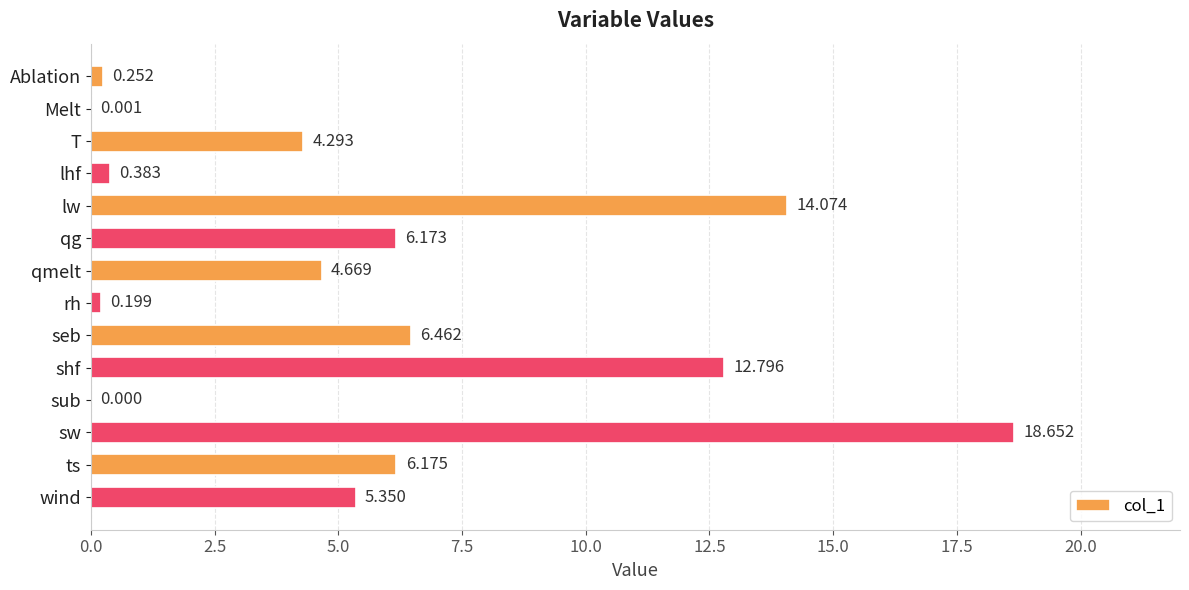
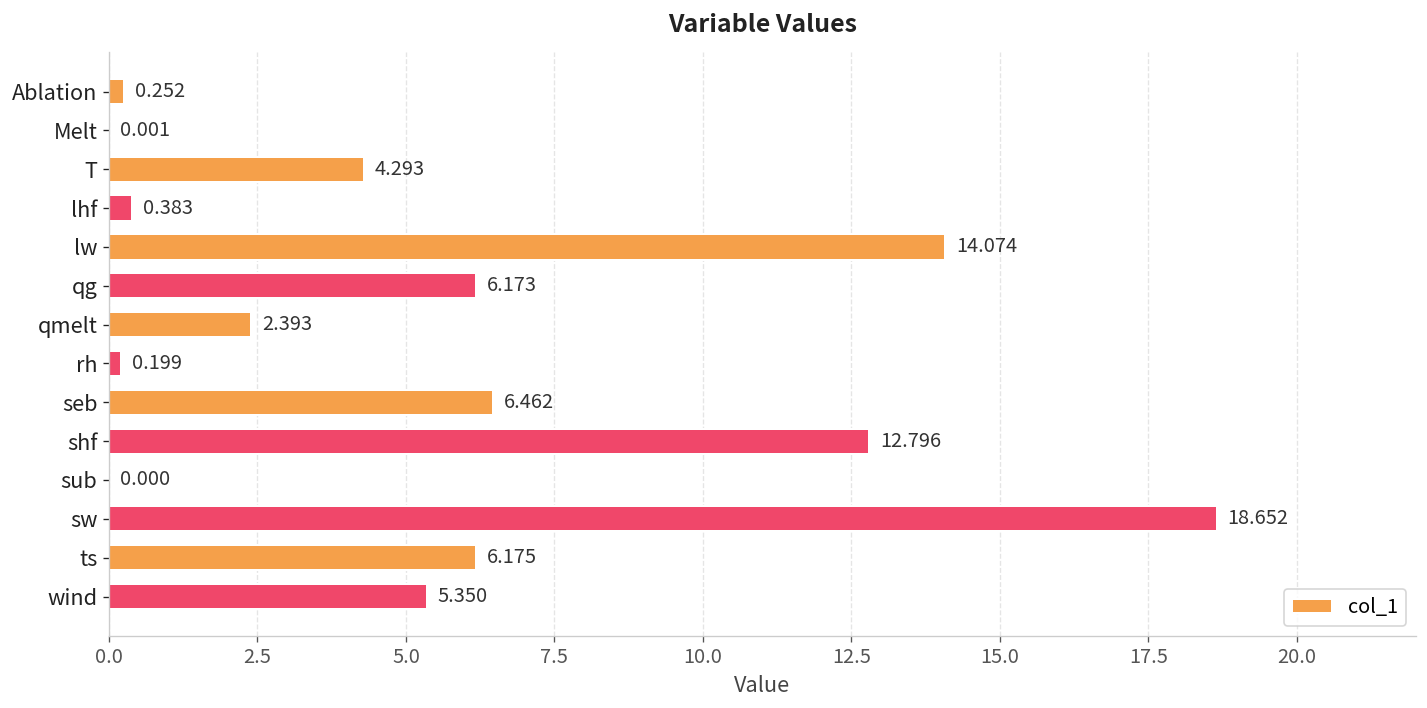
qmelt: 4.669 -> 2.393
